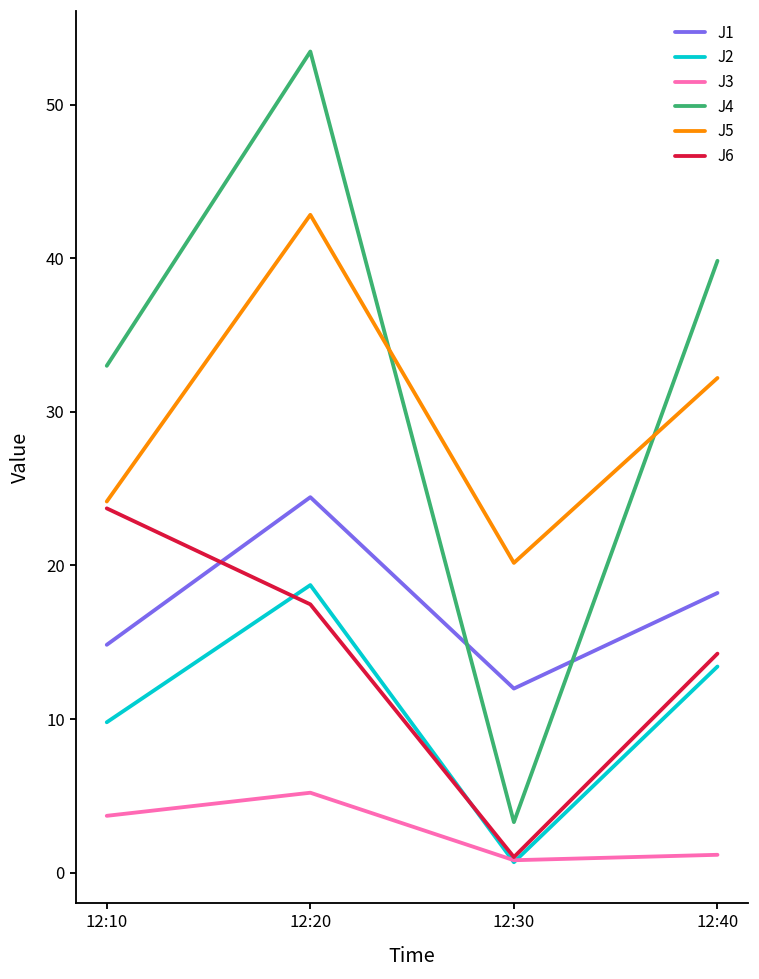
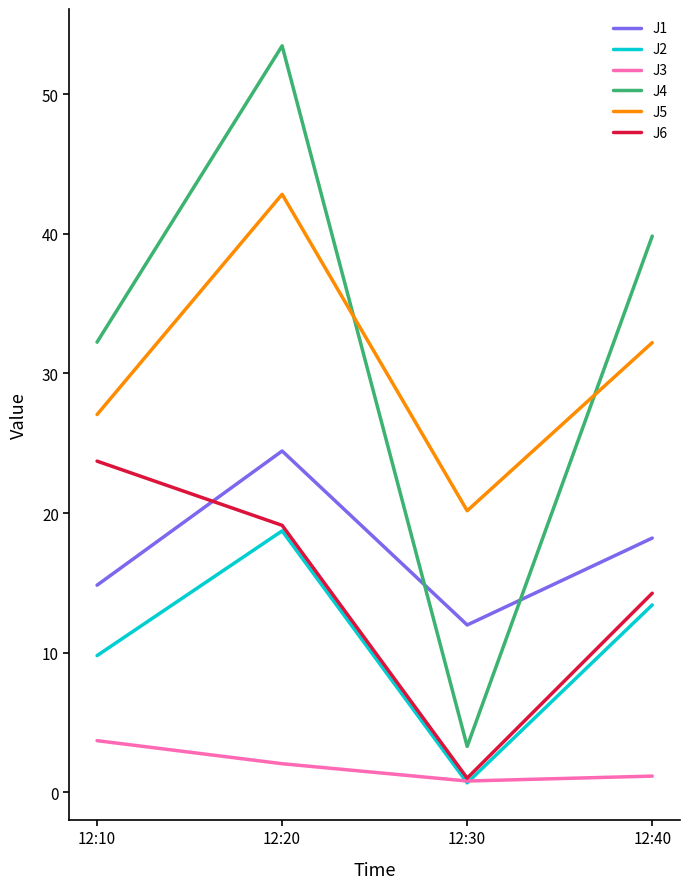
J4, 12:10: 33.0 -> 32.2
J5, 12:10: 24.2 -> 27.1
J3, 12:20: 5.2 -> 2.0
J6, 12:20: 17.5 -> 19.1
